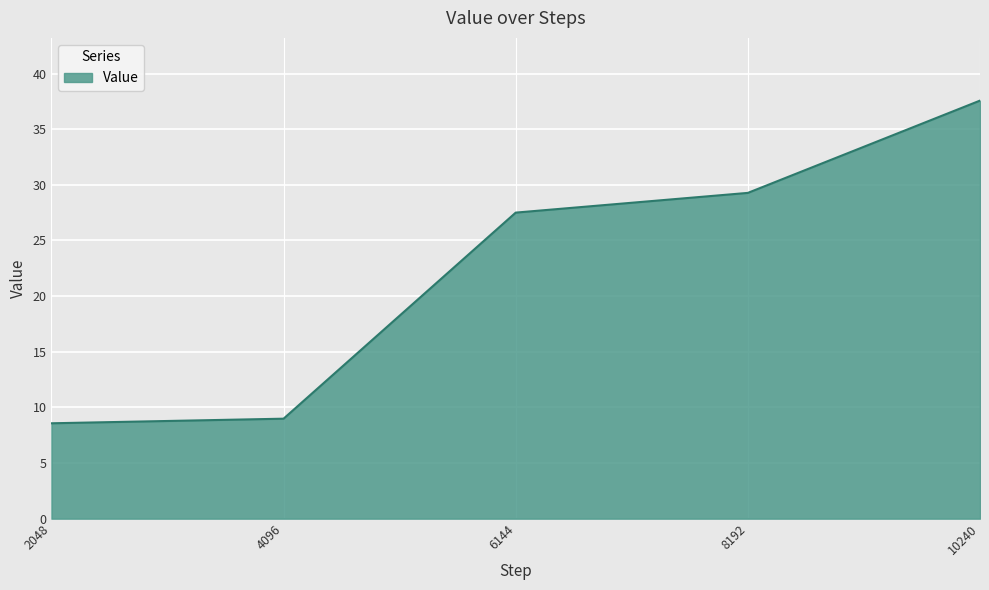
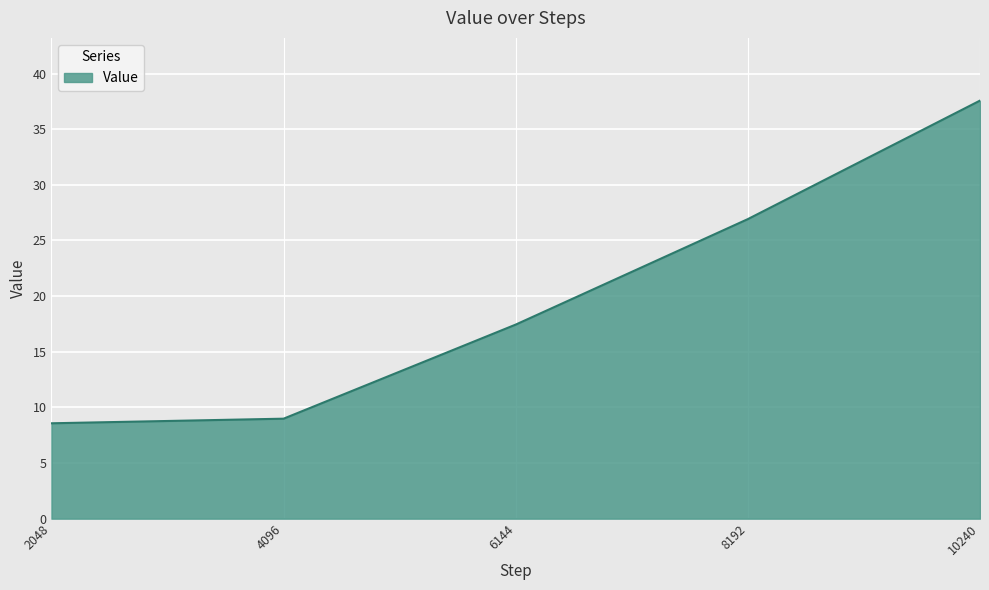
6144: 27.5 -> 17.4
8192: 29.3 -> 26.9
